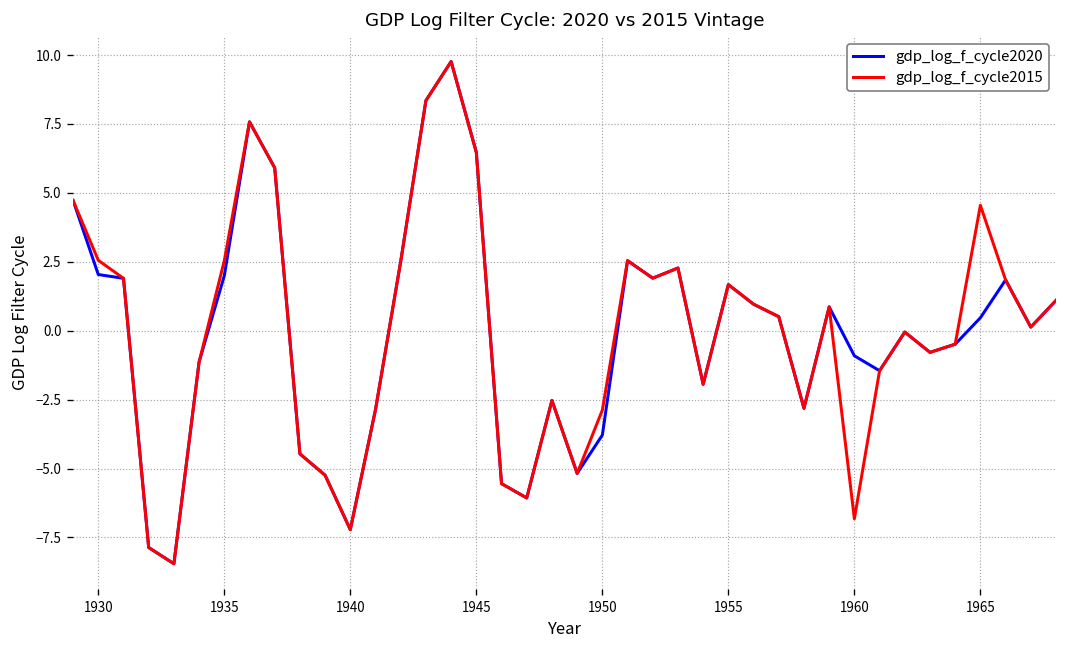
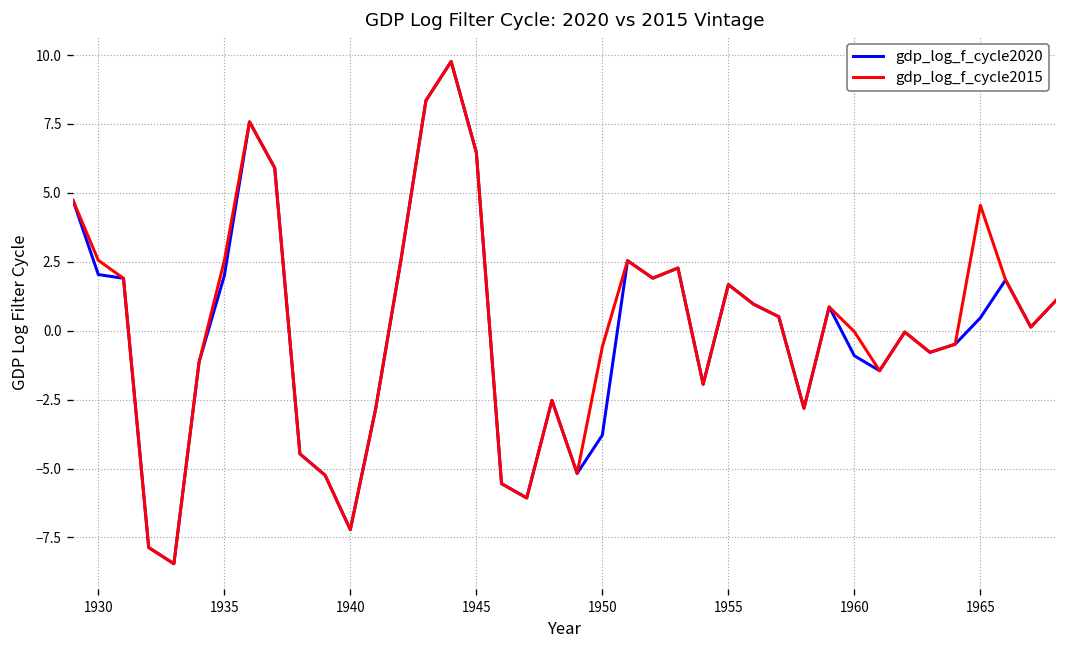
gdp_log_f_cycle2015, 1950: -2.9 -> -0.6
gdp_log_f_cycle2015, 1960: -6.8 -> 0.0
